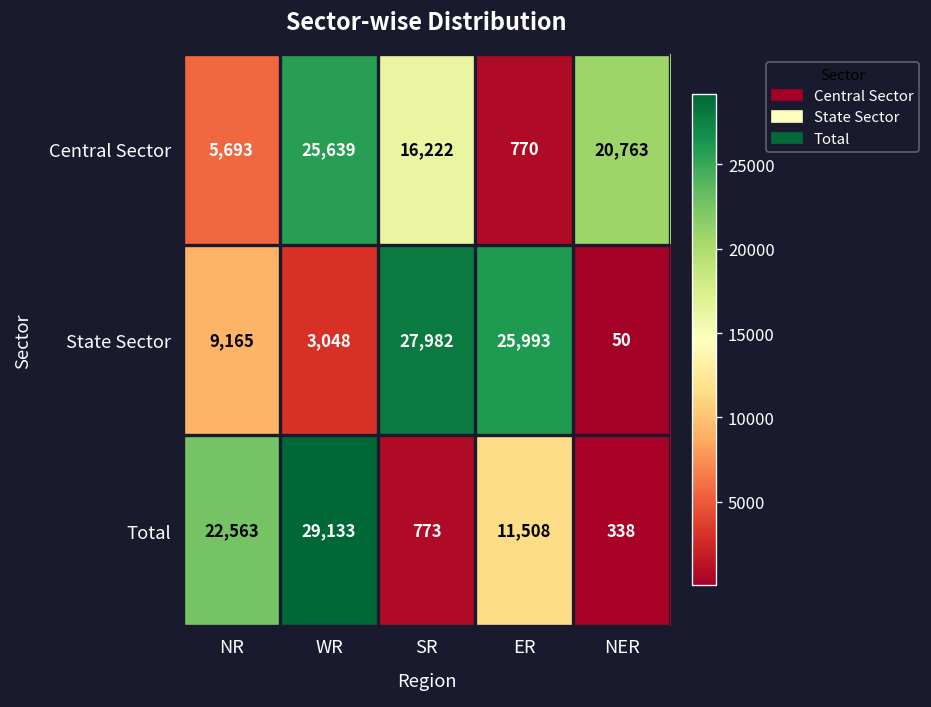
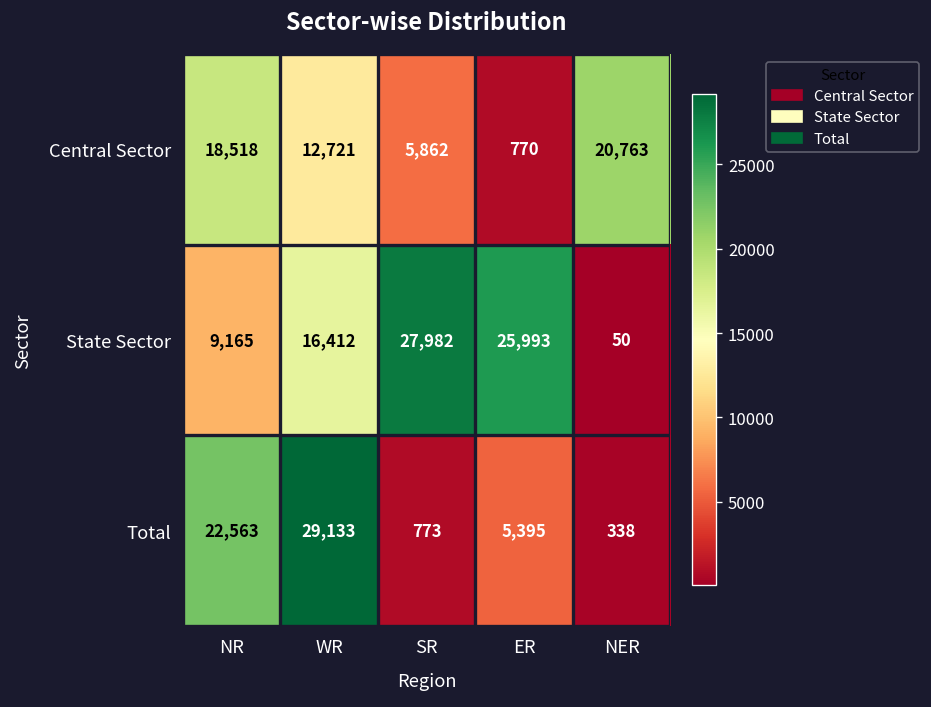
Central Sector, NR: 5,693 -> 18,518
Central Sector, WR: 25,639 -> 12,721
Central Sector, SR: 16,222 -> 5,862
State Sector, WR: 3,048 -> 16,412
Total, ER: 11,508 -> 5,395
